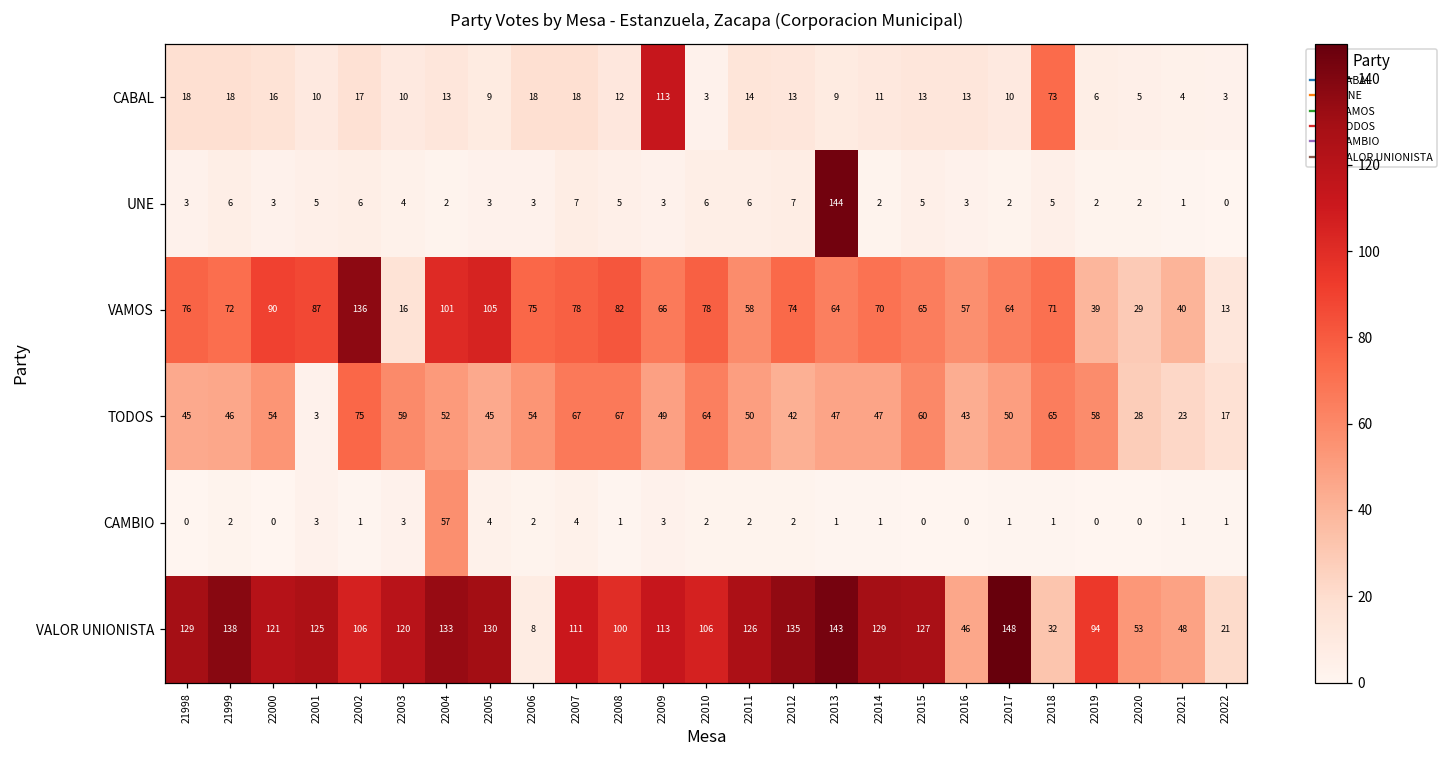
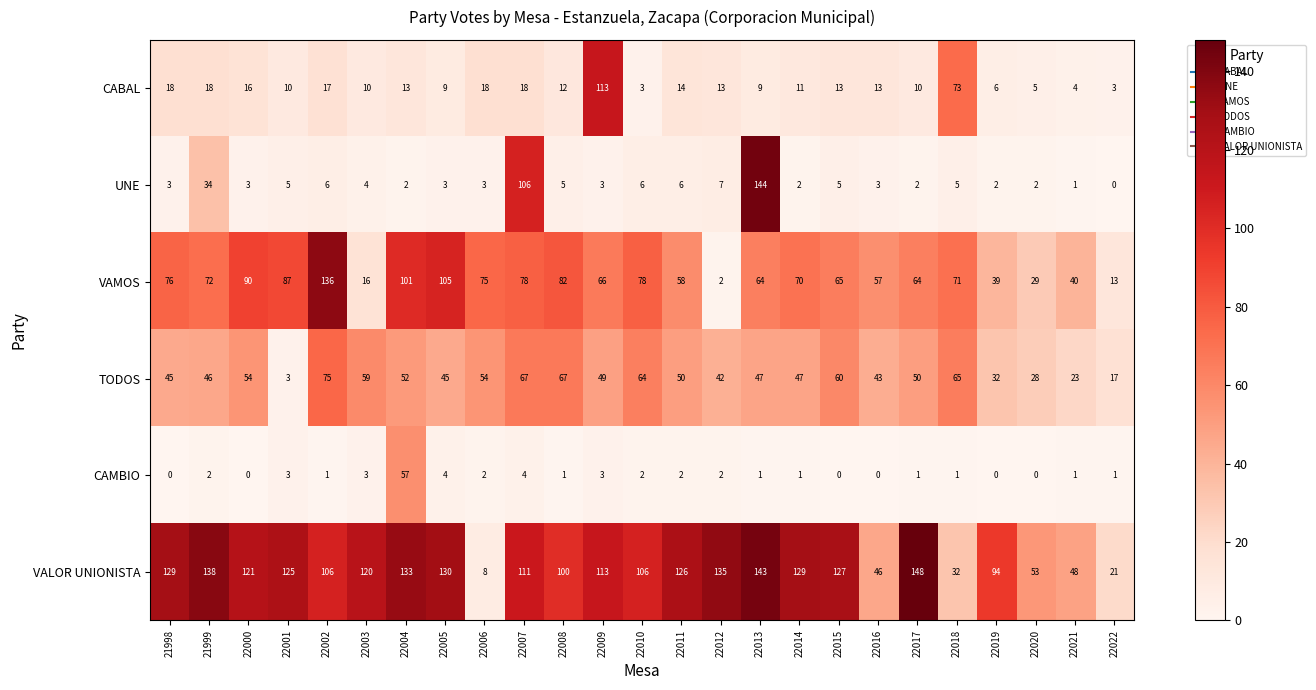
UNE, 21999: 6 -> 34
UNE, 22007: 7 -> 106
VAMOS, 22012: 74 -> 2
TODOS, 22019: 58 -> 32
